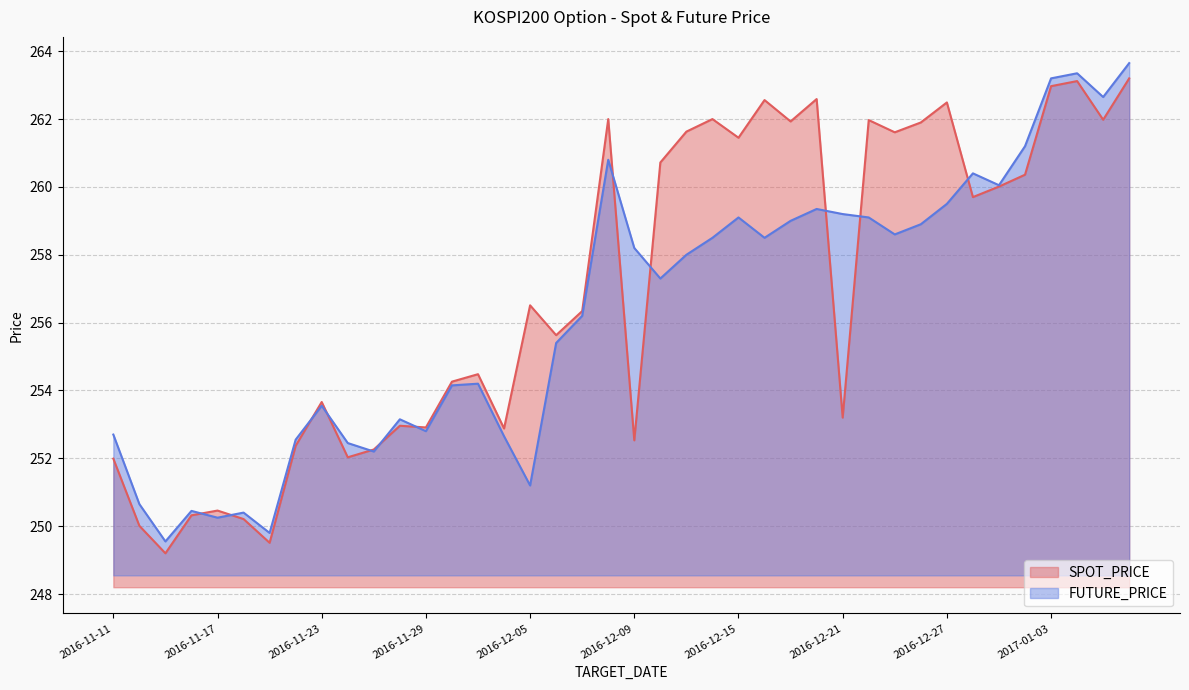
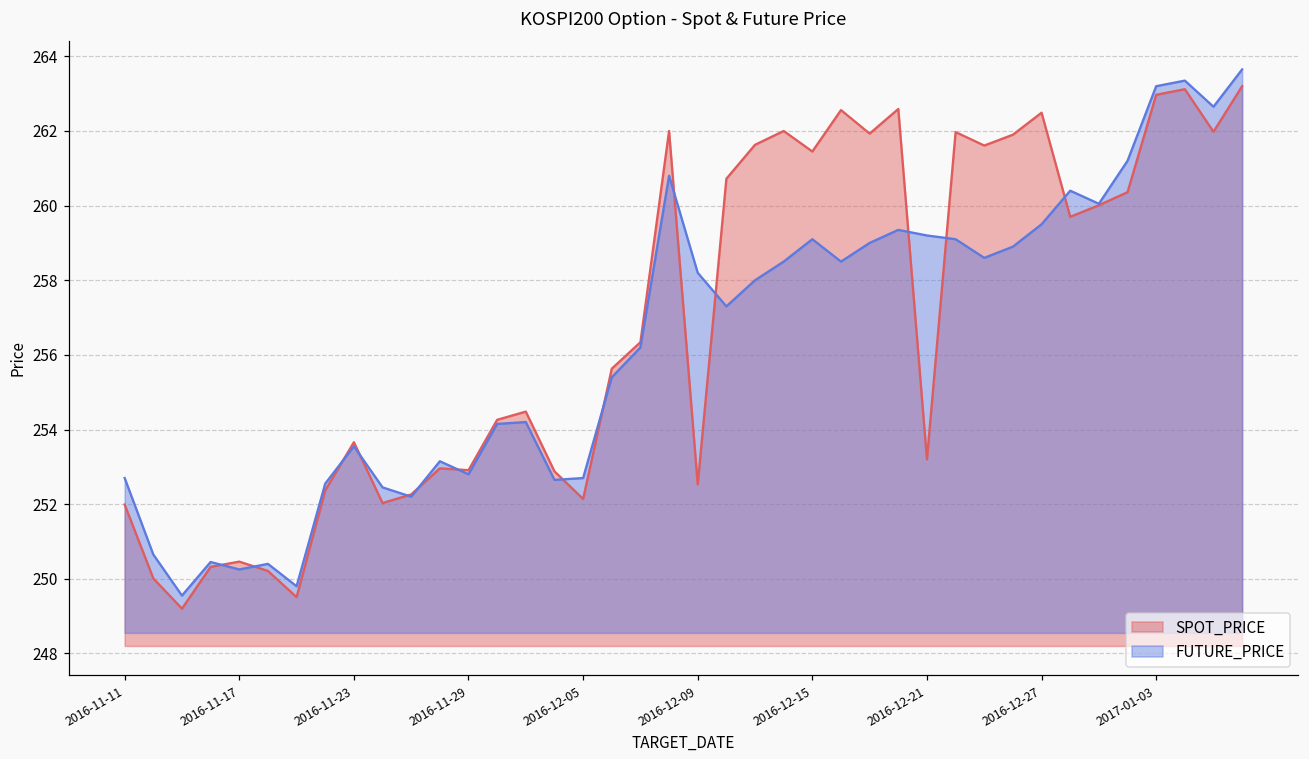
SPOT_PRICE, 2016-12-05: 256.5 -> 252.1
FUTURE_PRICE, 2016-12-05: 251.2 -> 252.7
